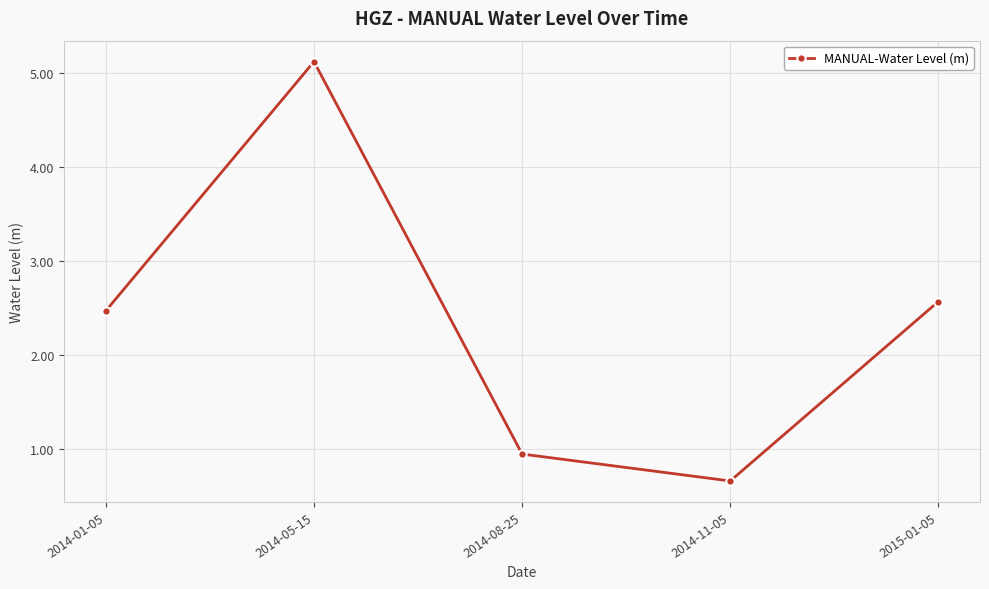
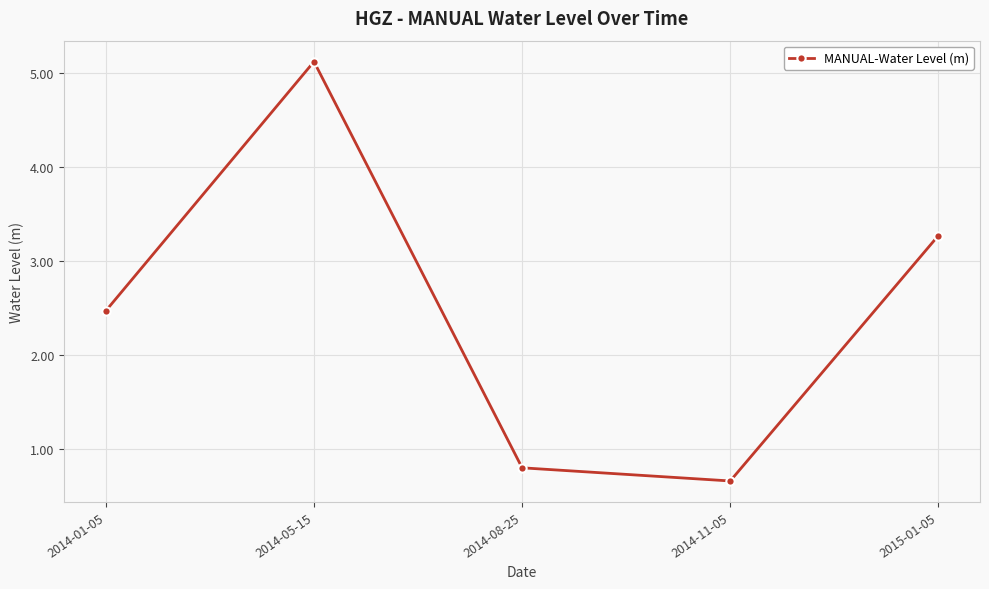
2014-08-25: 0.9 -> 0.8
2015-01-05: 2.6 -> 3.3
